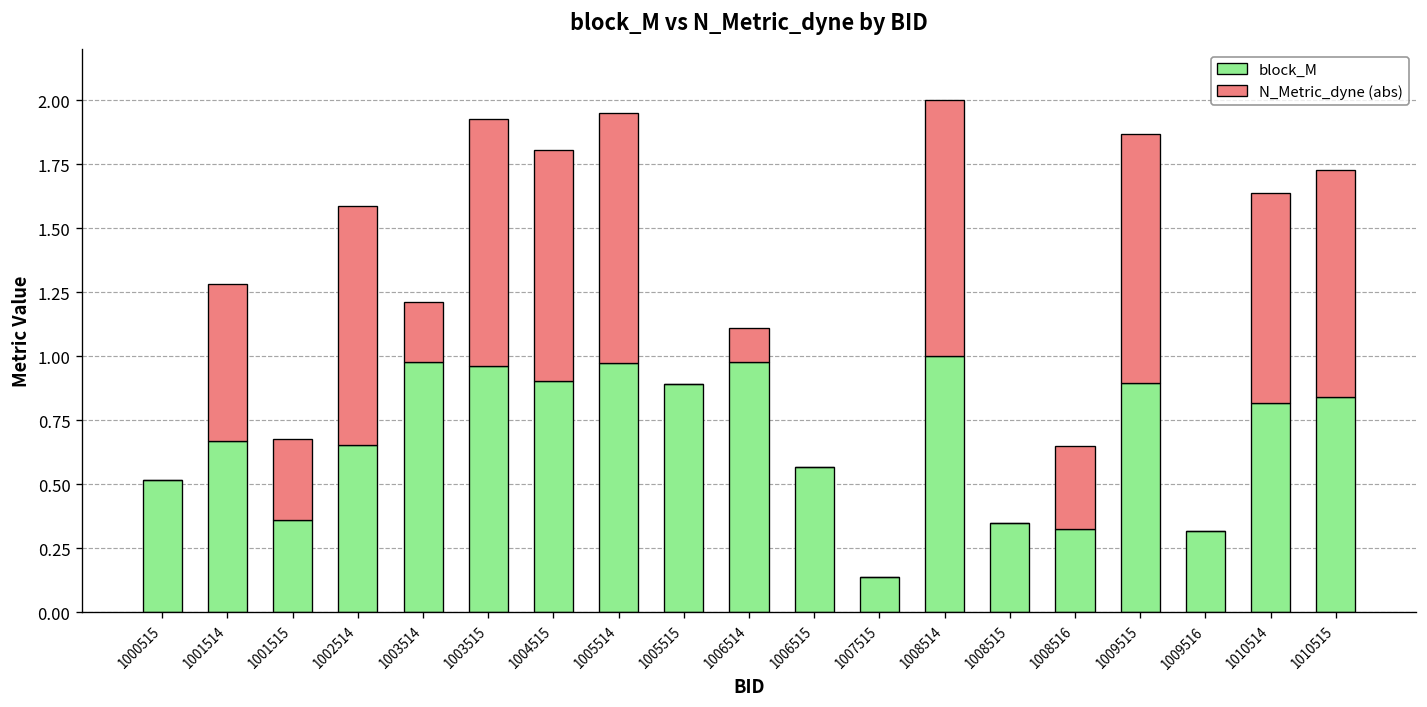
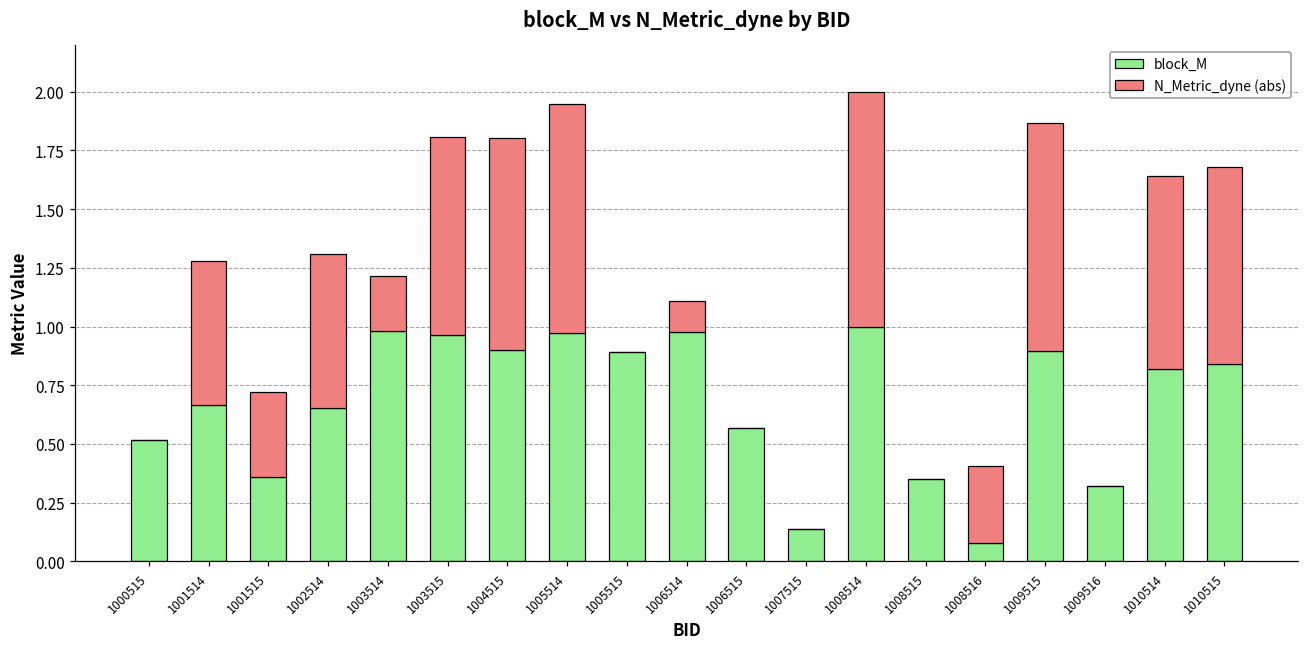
N_Metric_dyne (abs), 1001515: 0.32 -> 0.36
N_Metric_dyne (abs), 1002514: 0.93 -> 0.65
N_Metric_dyne (abs), 1003515: 0.96 -> 0.85
block_M, 1008516: 0.32 -> 0.08
N_Metric_dyne (abs), 1010515: 0.89 -> 0.84
